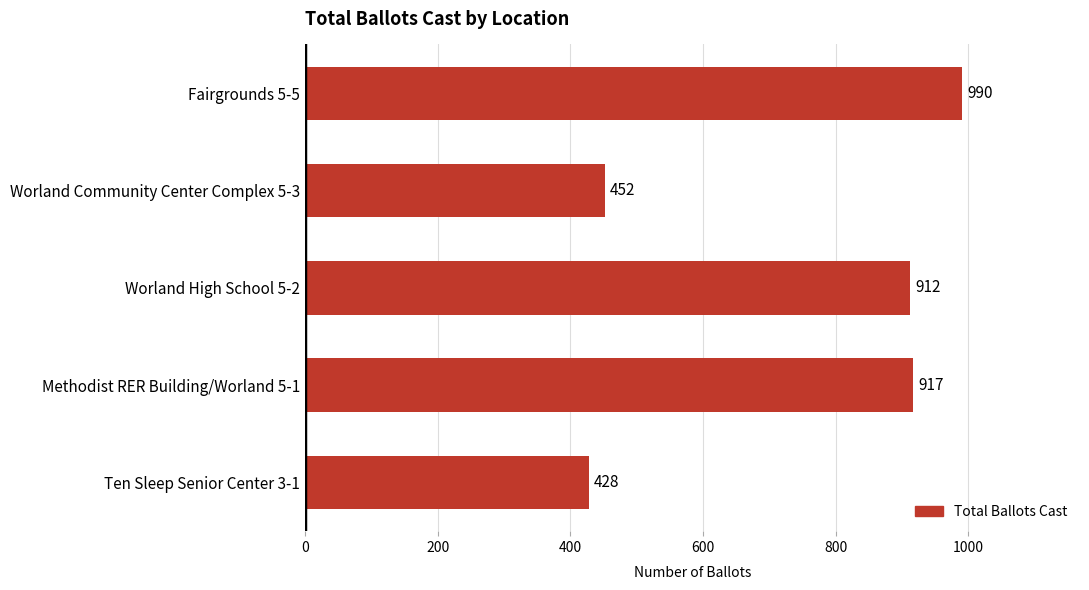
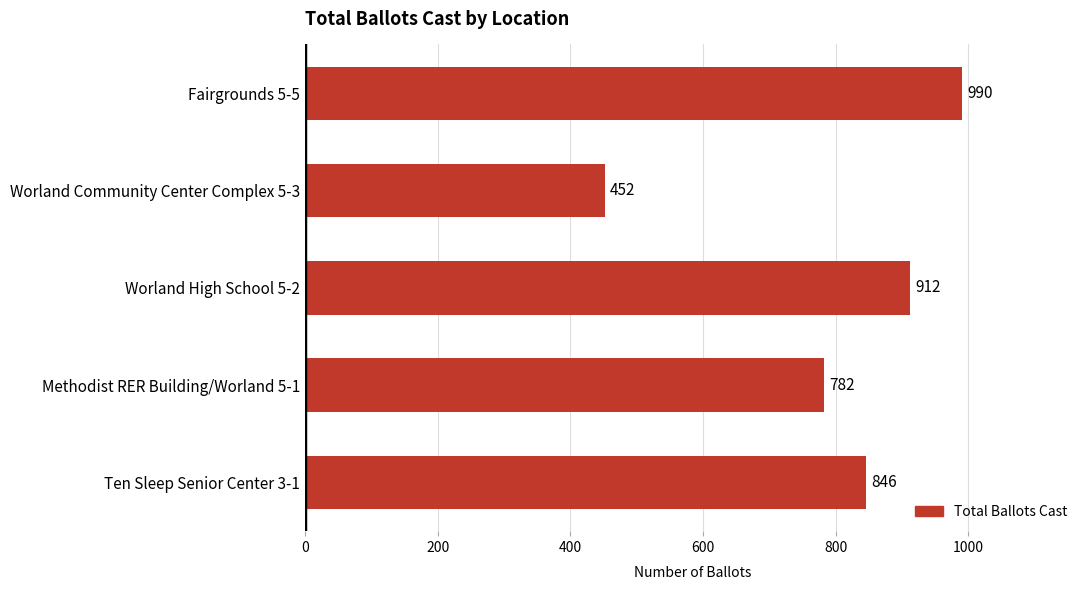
Methodist RER Building/Worland 5-1: 917 -> 782
Ten Sleep Senior Center 3-1: 428 -> 846
